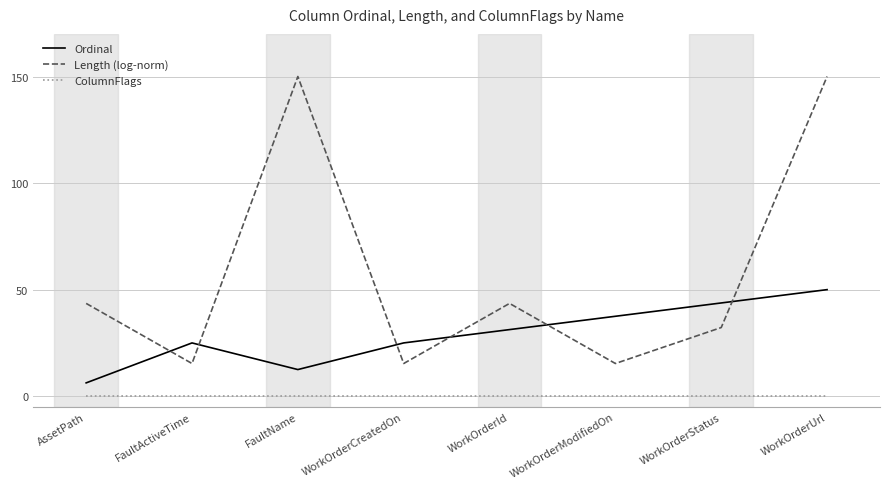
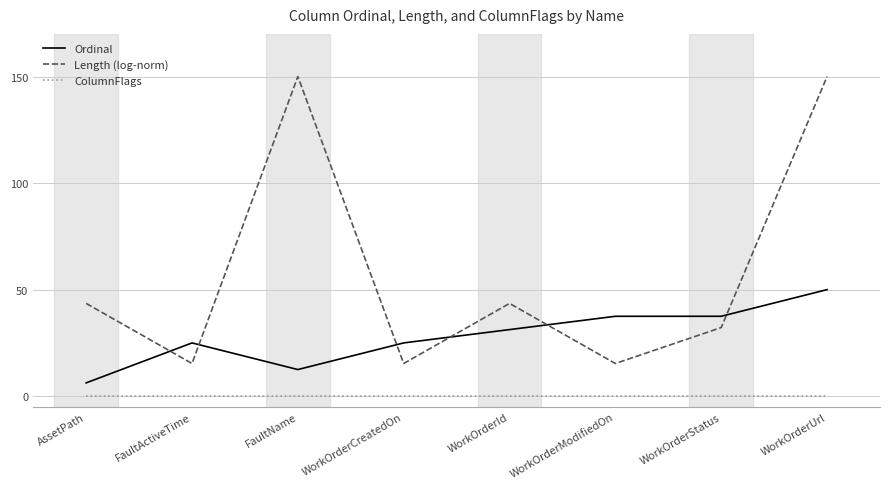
Ordinal, WorkOrderStatus: 44 -> 38
